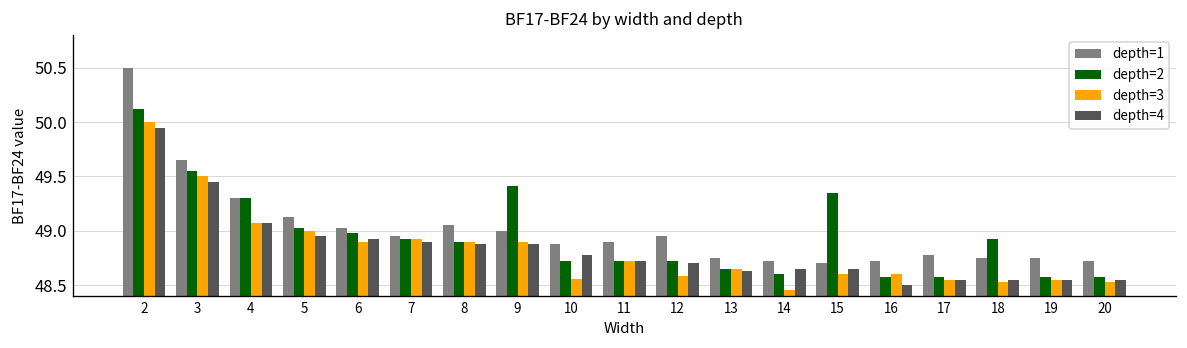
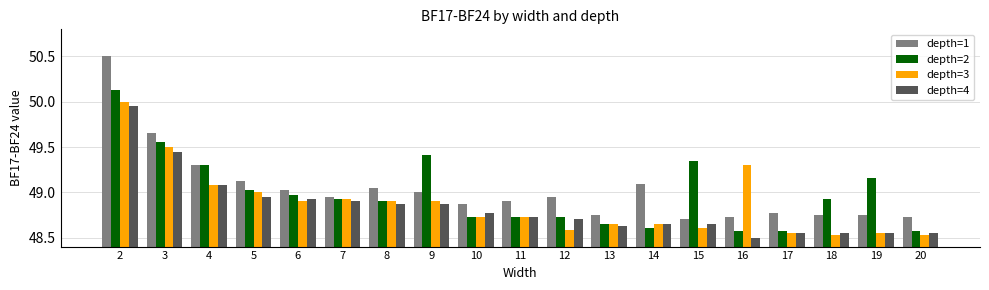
depth=3, 10: 48.6 -> 48.7
depth=1, 14: 48.7 -> 49.1
depth=3, 14: 48.5 -> 48.7
depth=3, 16: 48.6 -> 49.3
depth=2, 19: 48.6 -> 49.2
